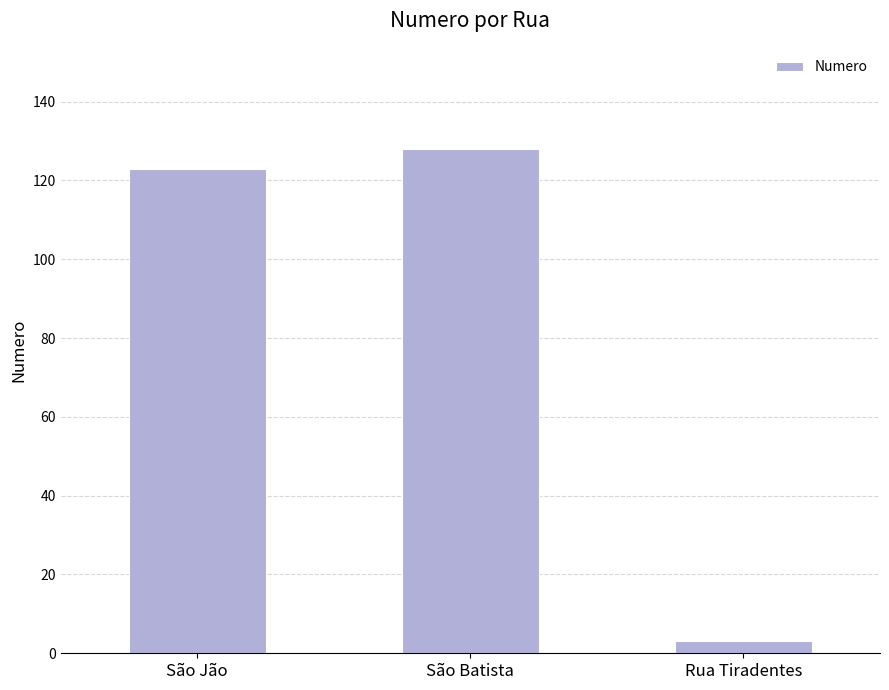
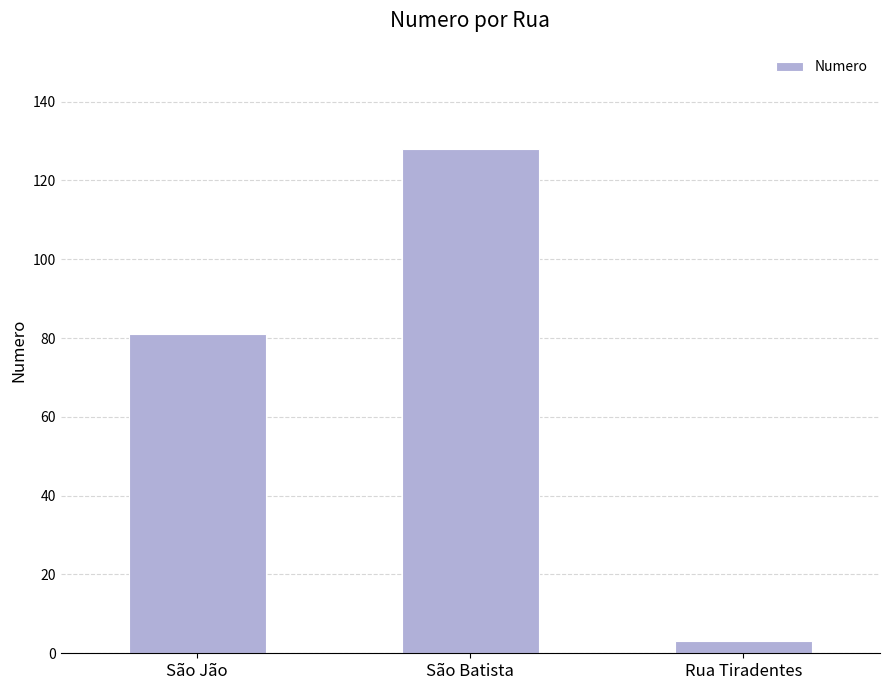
São Jão: 123 -> 81
